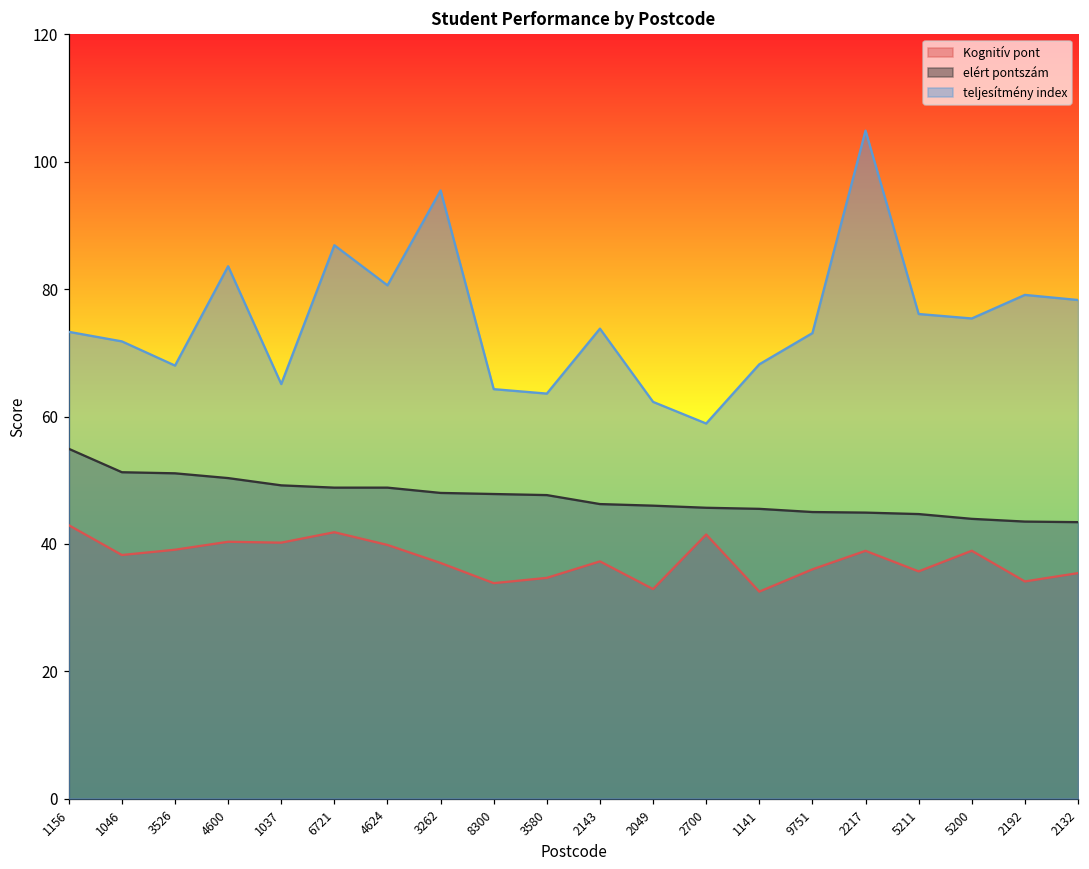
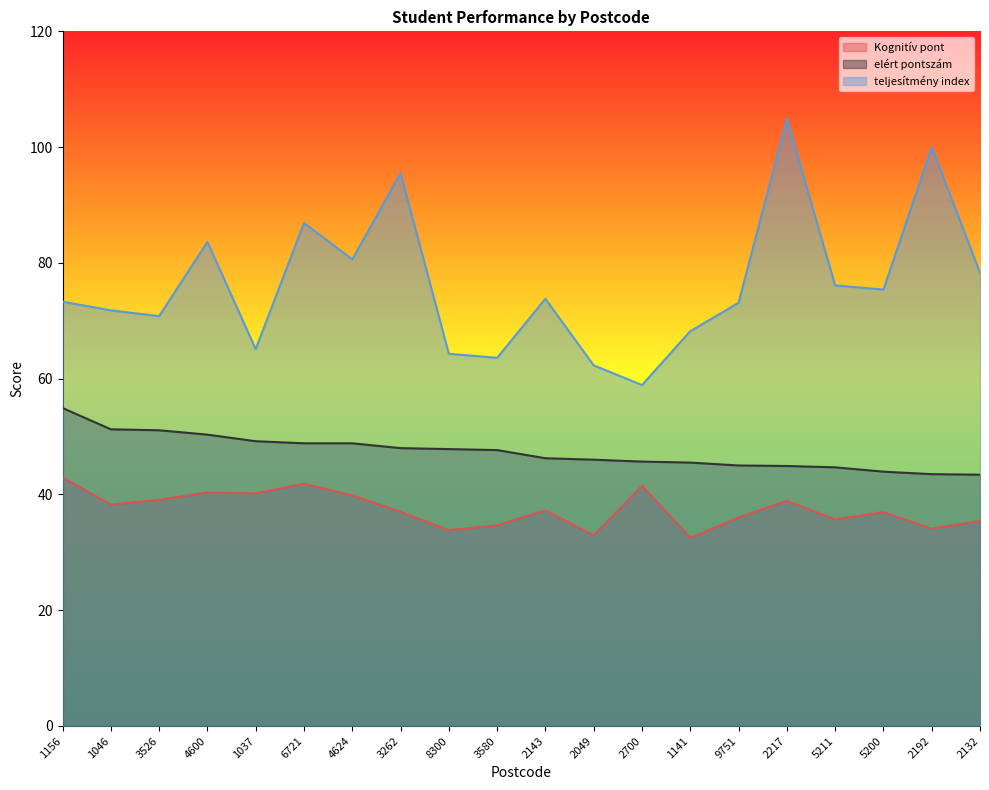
teljesítmény index, 3526: 68 -> 71
Kognitív pont, 5200: 39 -> 37
teljesítmény index, 2192: 79 -> 100
